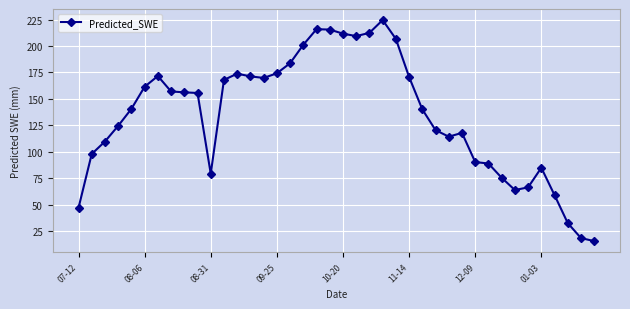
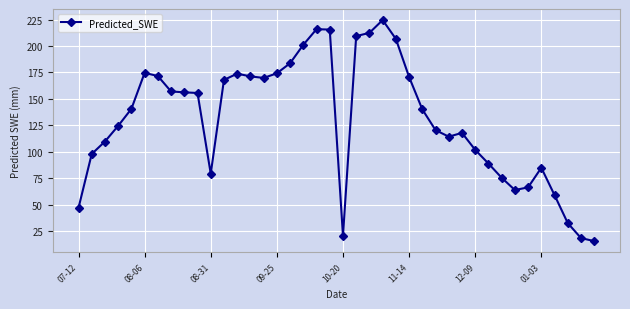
08-06: 162 -> 175
10-20: 212 -> 21
12-09: 90 -> 102
